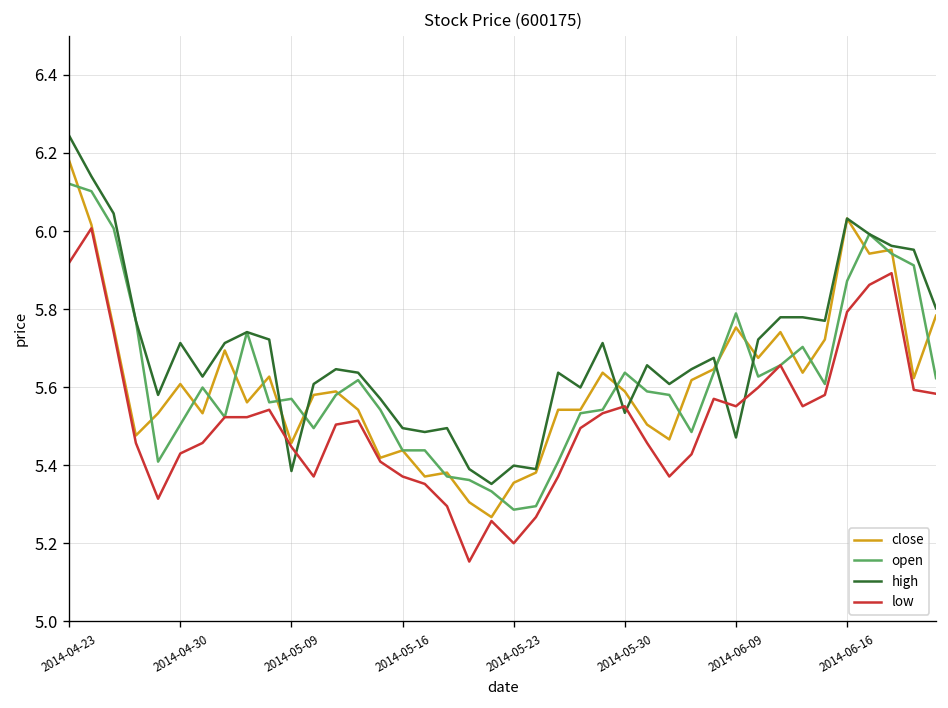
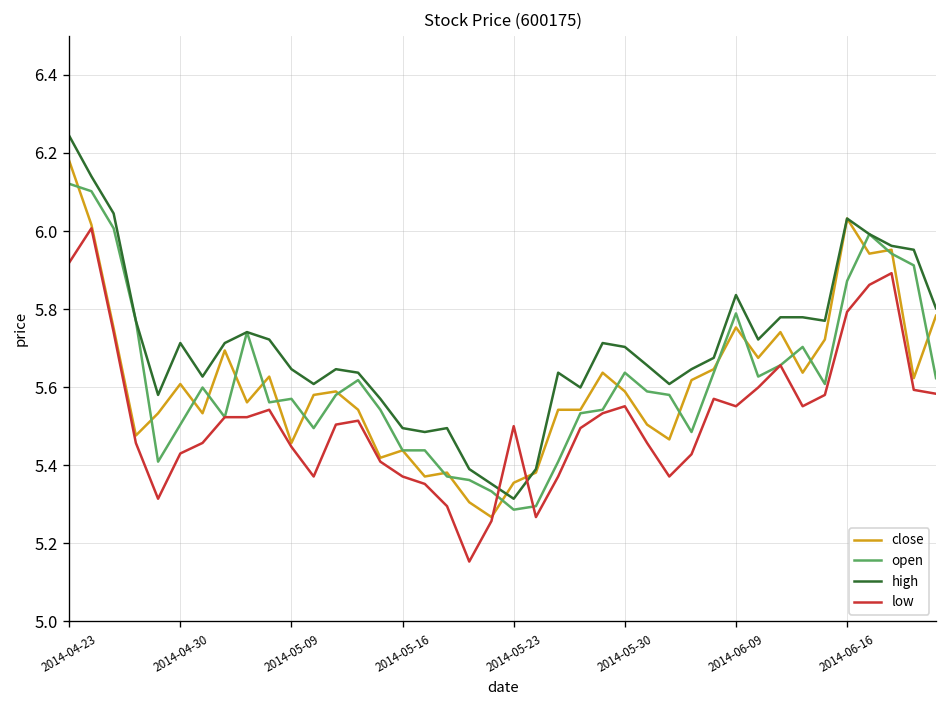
high, 2014-05-09: 5.39 -> 5.65
high, 2014-05-23: 5.40 -> 5.31
low, 2014-05-23: 5.2 -> 5.5
high, 2014-05-30: 5.53 -> 5.70
high, 2014-06-09: 5.47 -> 5.84
